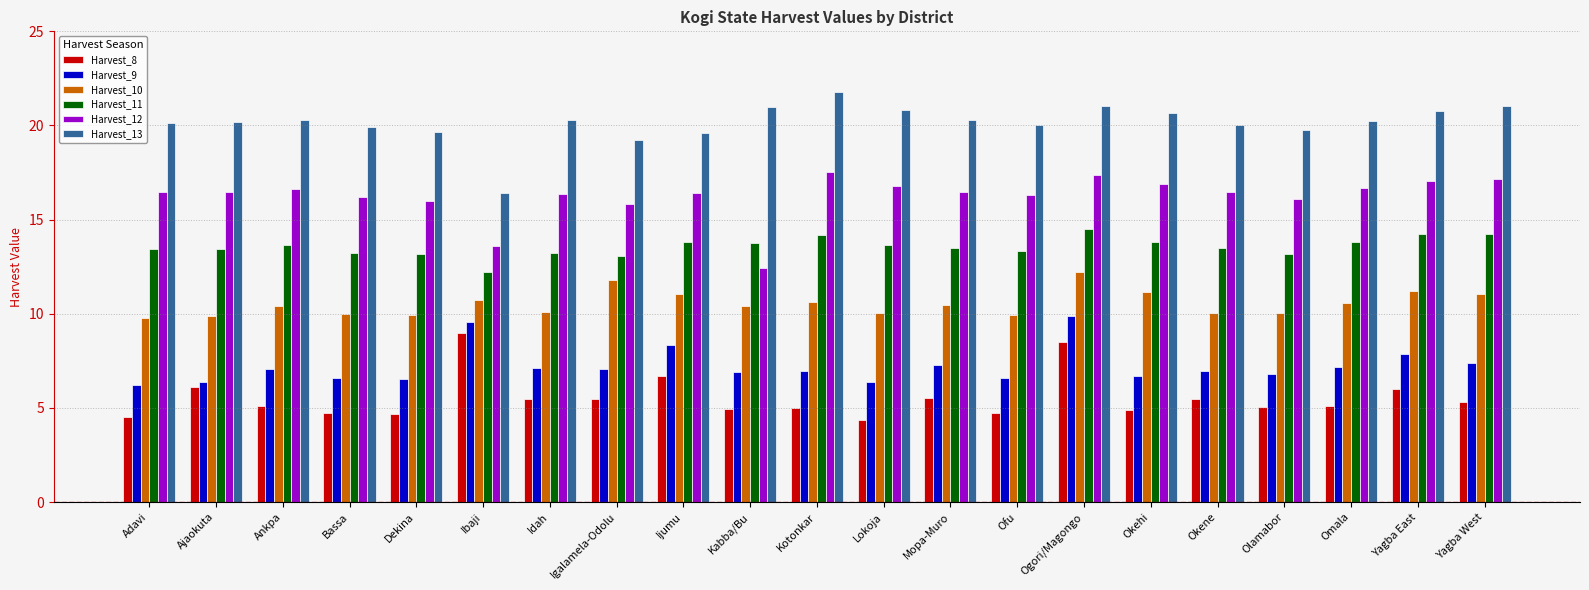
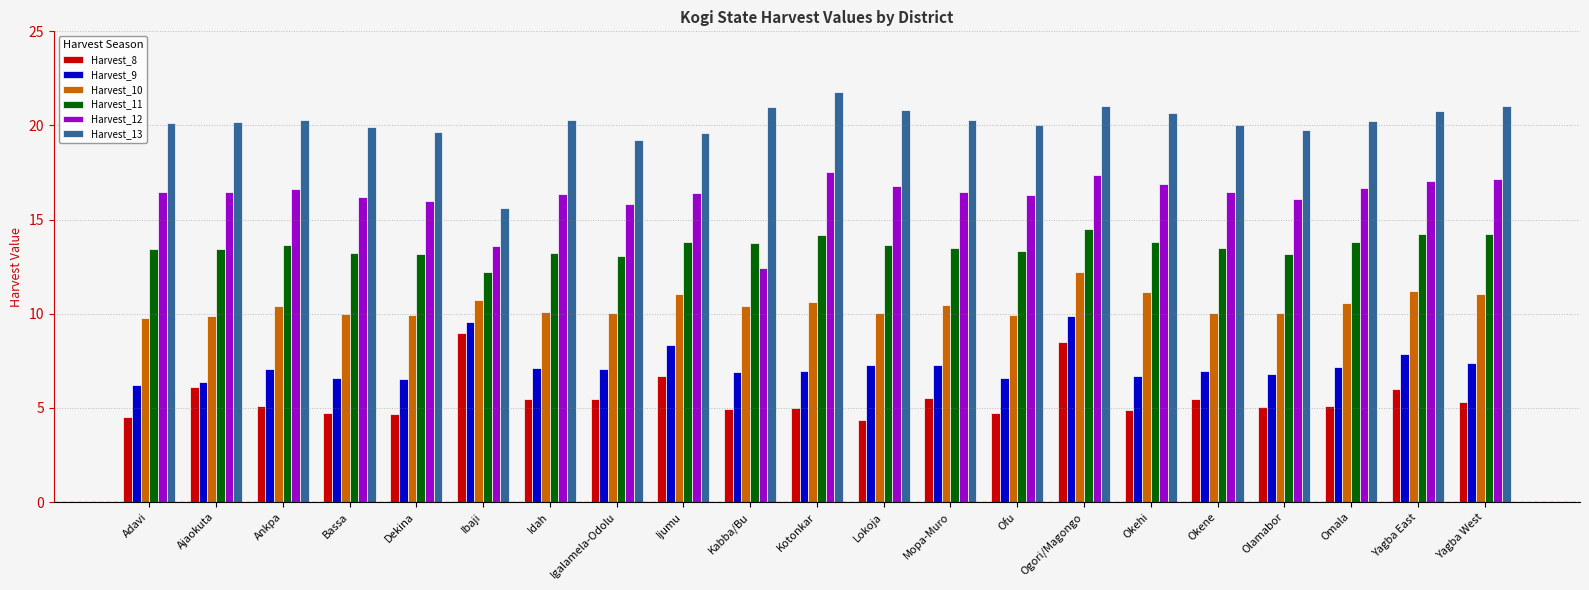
Harvest_13, Ibaji: 16.4 -> 15.6
Harvest_10, Igalamela-Odolu: 11.8 -> 10.0
Harvest_9, Lokoja: 6.4 -> 7.3
